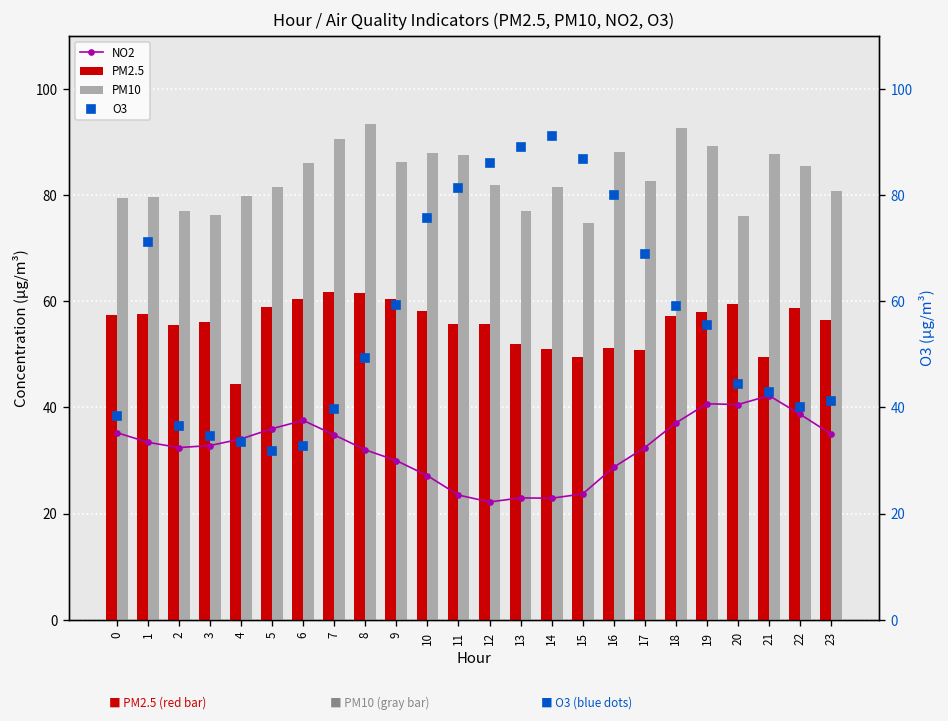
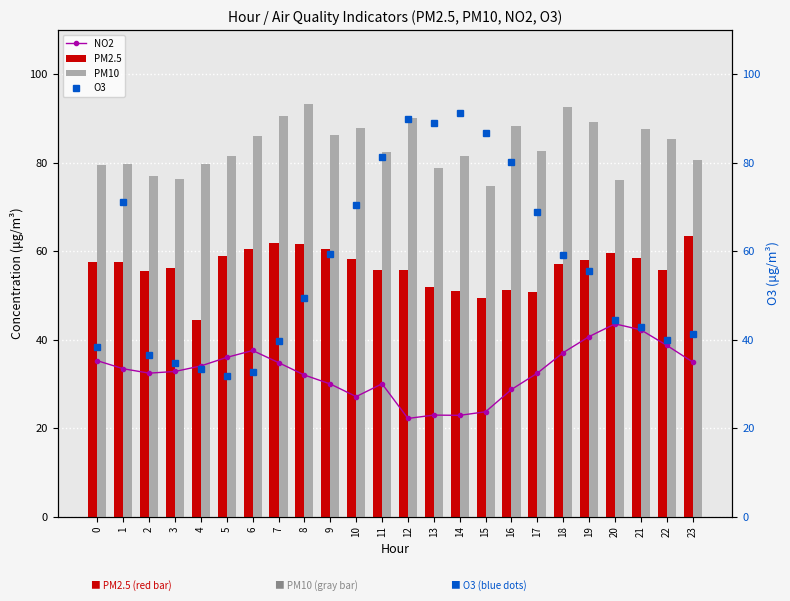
NO2, 11: 23 -> 30
PM10, 11: 88 -> 82
PM10, 12: 82 -> 90
PM10, 13: 77 -> 79
NO2, 20: 41 -> 44
PM2.5, 21: 50 -> 59
PM2.5, 22: 59 -> 56
PM2.5, 23: 56 -> 63
O3, 10: 76 -> 70
O3, 12: 86 -> 90
